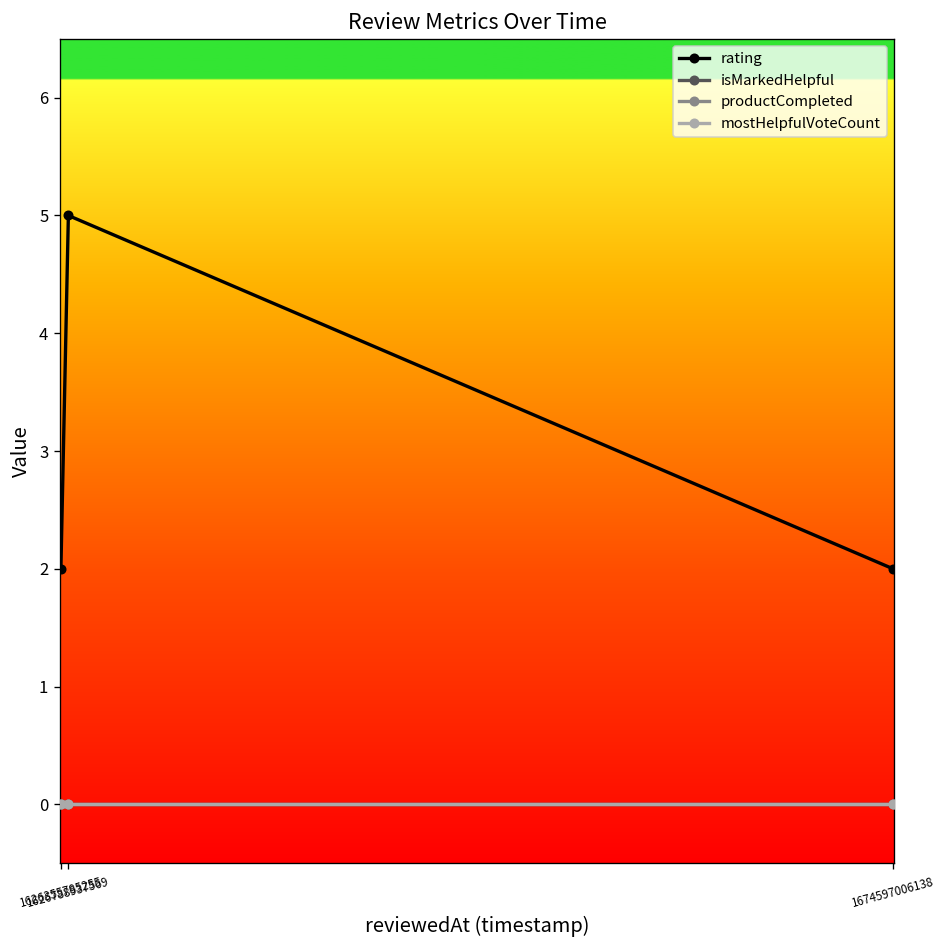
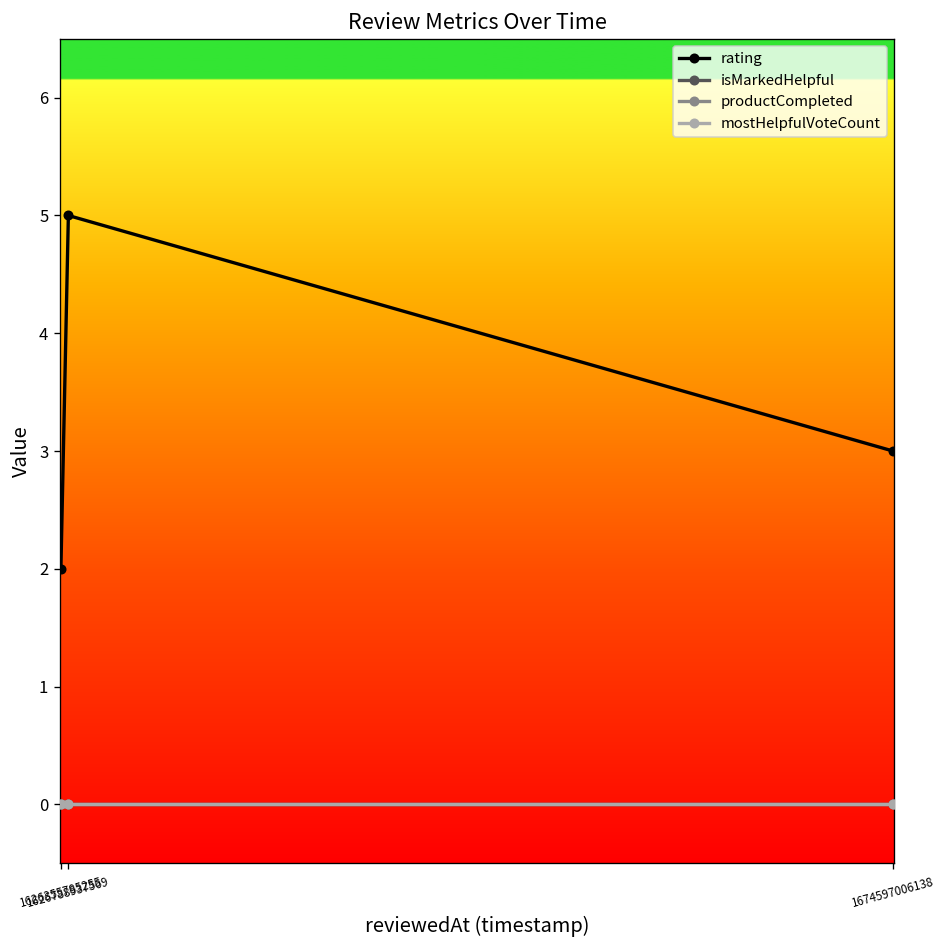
rating, 1674597006138: 2 -> 3
